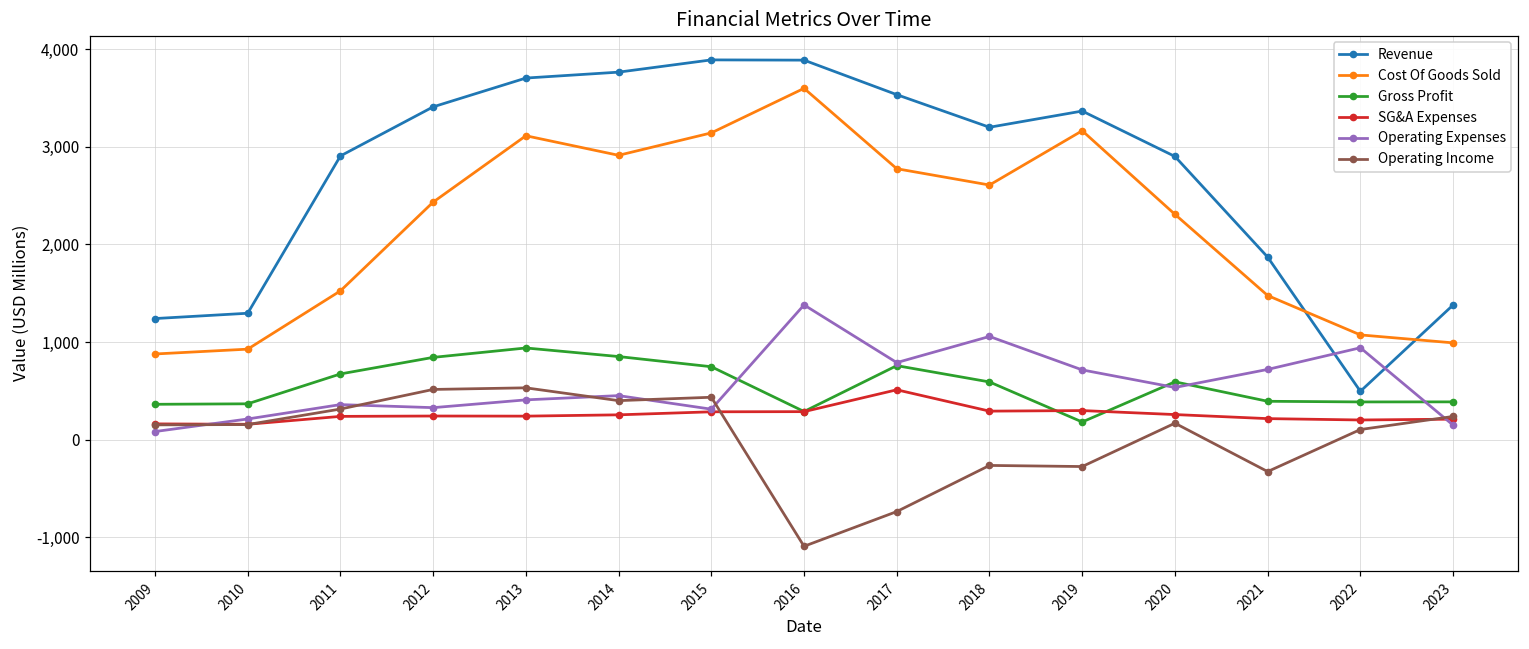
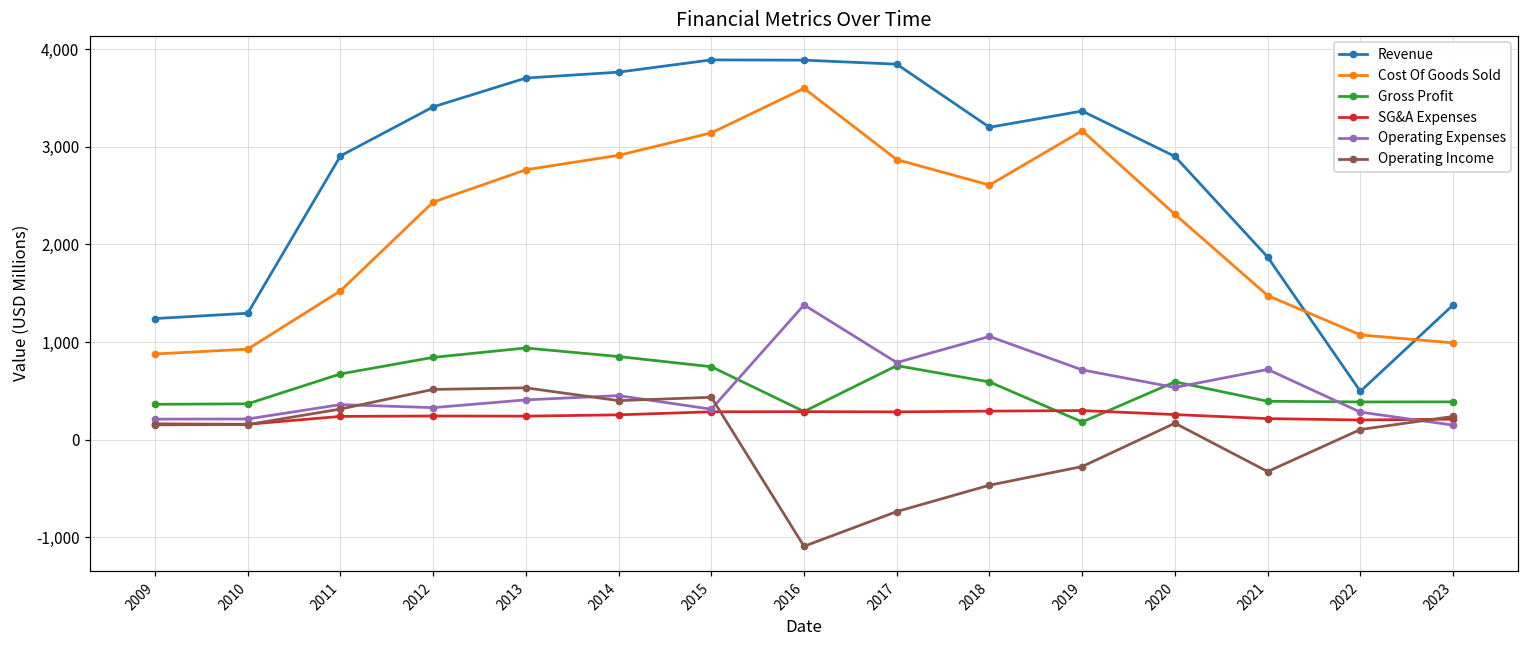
Operating Expenses, 2009: 100 -> 200
Cost Of Goods Sold, 2013: 3,100 -> 2,800
Revenue, 2017: 3,500 -> 3,800
Cost Of Goods Sold, 2017: 2,800 -> 2,900
SG&A Expenses, 2017: 500 -> 300
Operating Income, 2018: -300 -> -500
Operating Expenses, 2022: 900 -> 300
